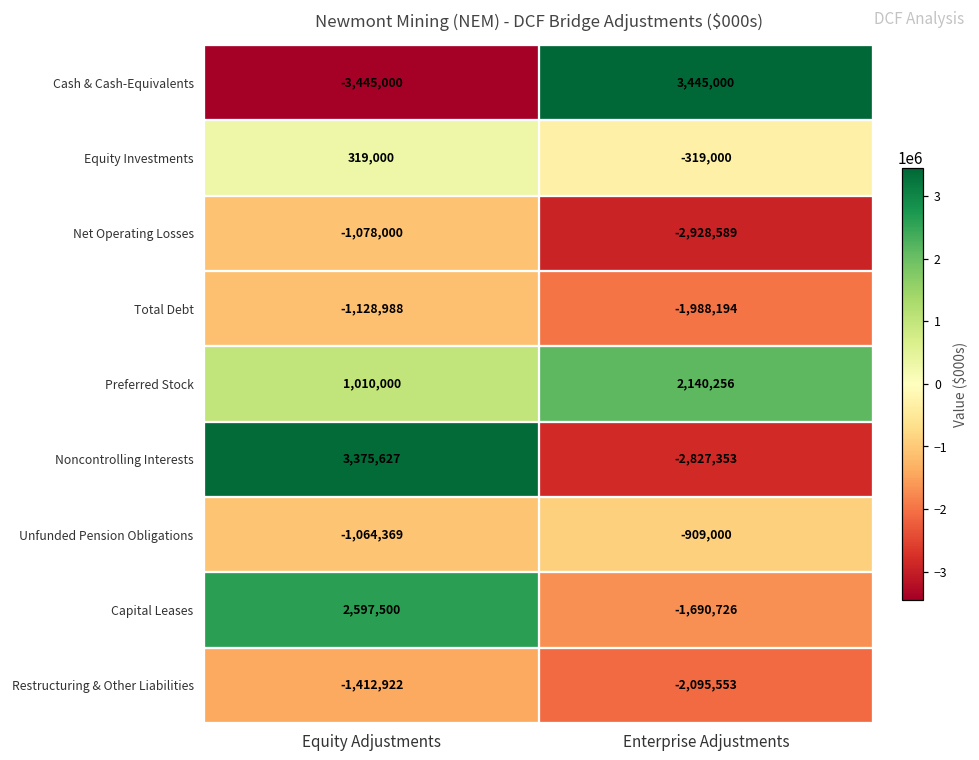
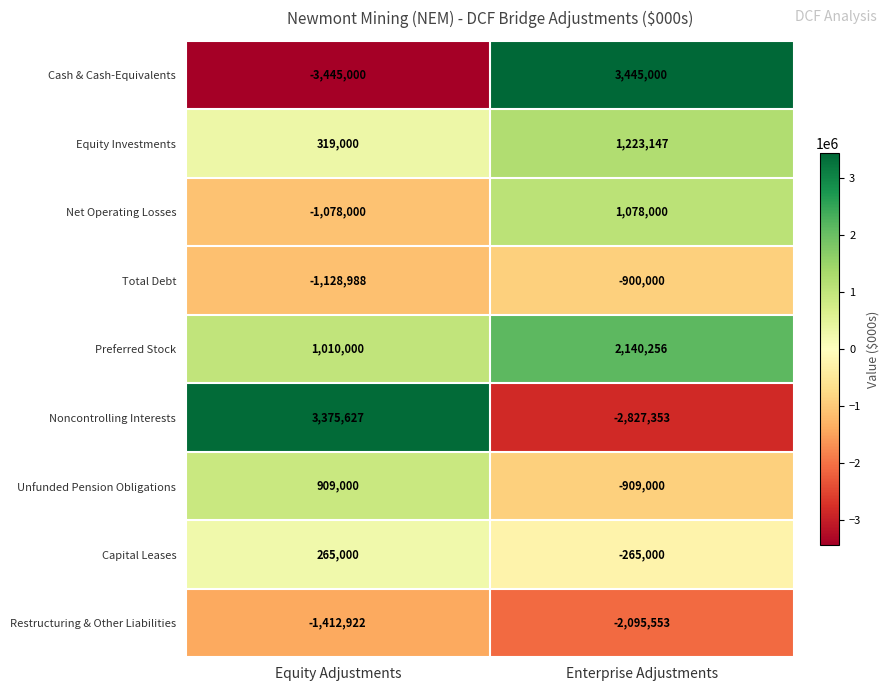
Equity Investments, Enterprise Adjustments: -319,000 -> 1,223,147
Net Operating Losses, Enterprise Adjustments: -2,928,589 -> 1,078,000
Total Debt, Enterprise Adjustments: -1,988,194 -> -900,000
Unfunded Pension Obligations, Equity Adjustments: -1,064,369 -> 909,000
Capital Leases, Equity Adjustments: 2,597,500 -> 265,000
Capital Leases, Enterprise Adjustments: -1,690,726 -> -265,000
